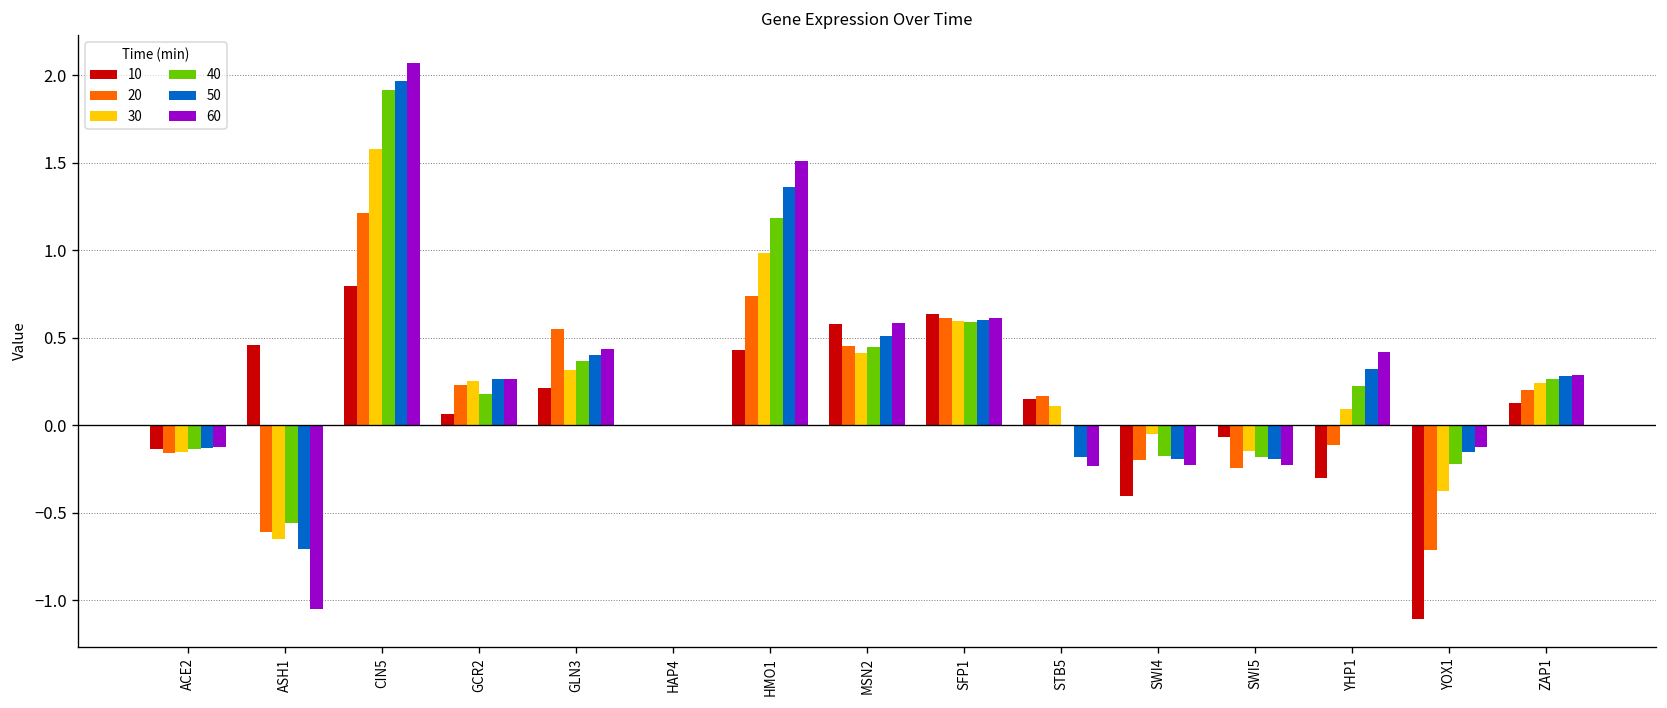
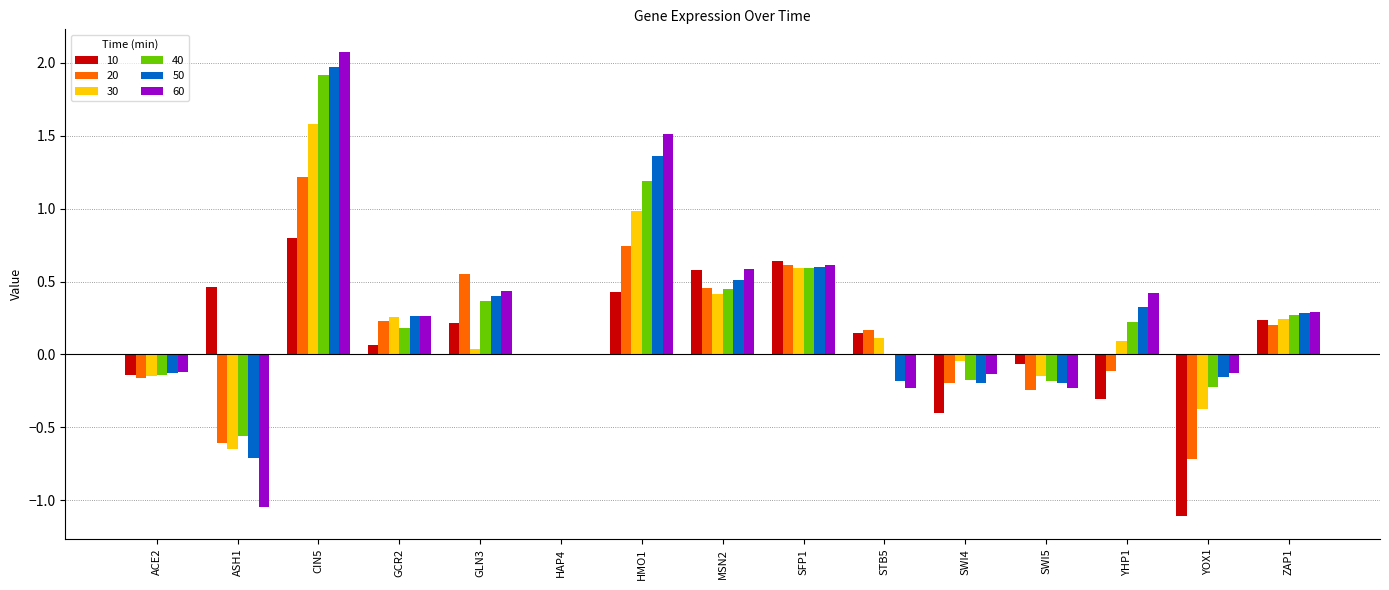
30, GLN3: 0.32 -> 0.04
60, SWI4: -0.23 -> -0.13
10, ZAP1: 0.13 -> 0.24
